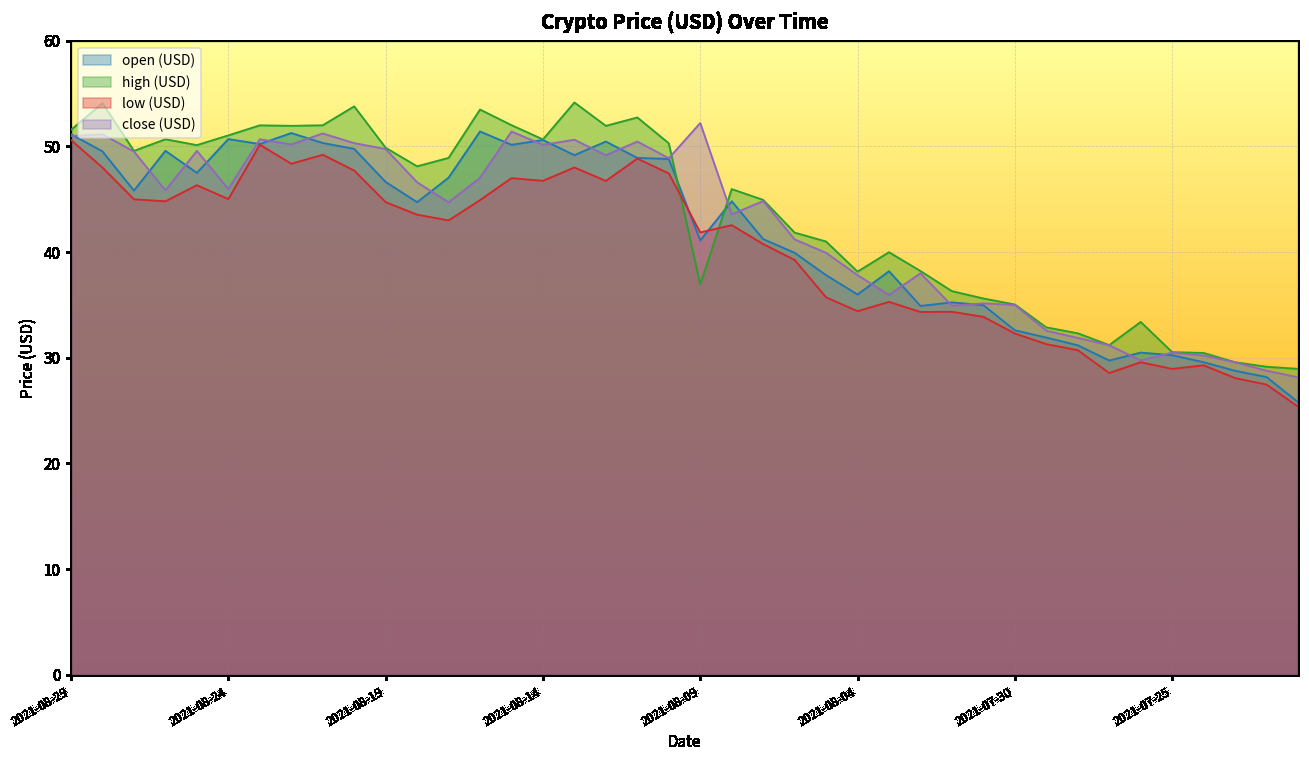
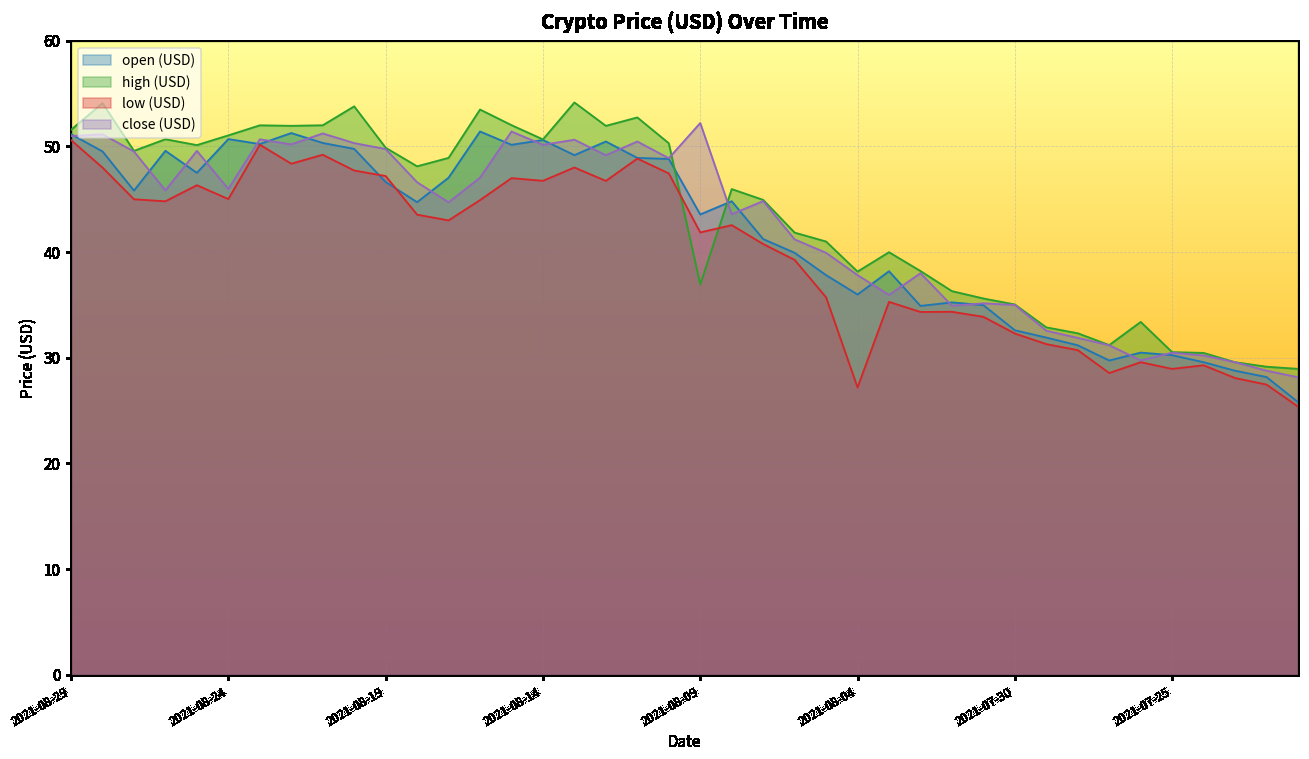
low (USD), 2021-08-19: 45 -> 47
open (USD), 2021-08-09: 41 -> 44
low (USD), 2021-08-04: 34 -> 27
